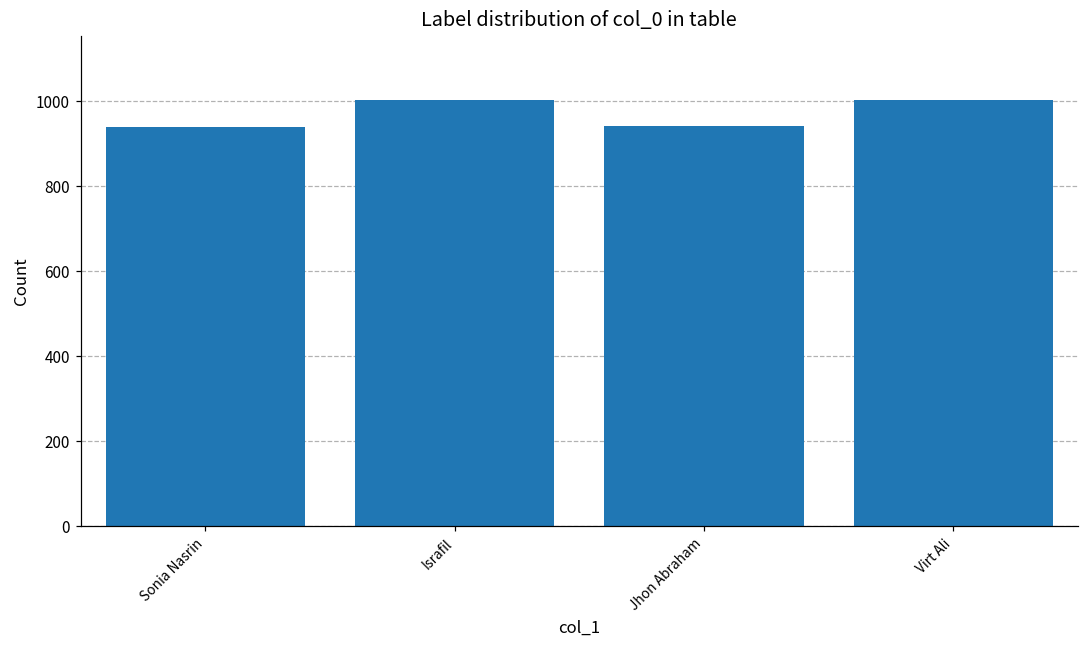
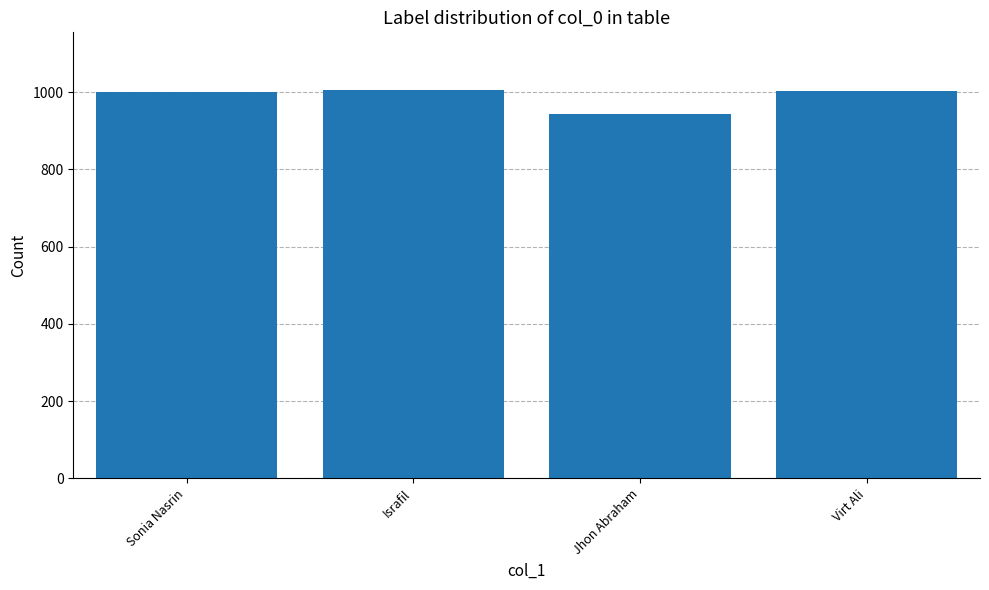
Sonia Nasrin: 940 -> 1000
